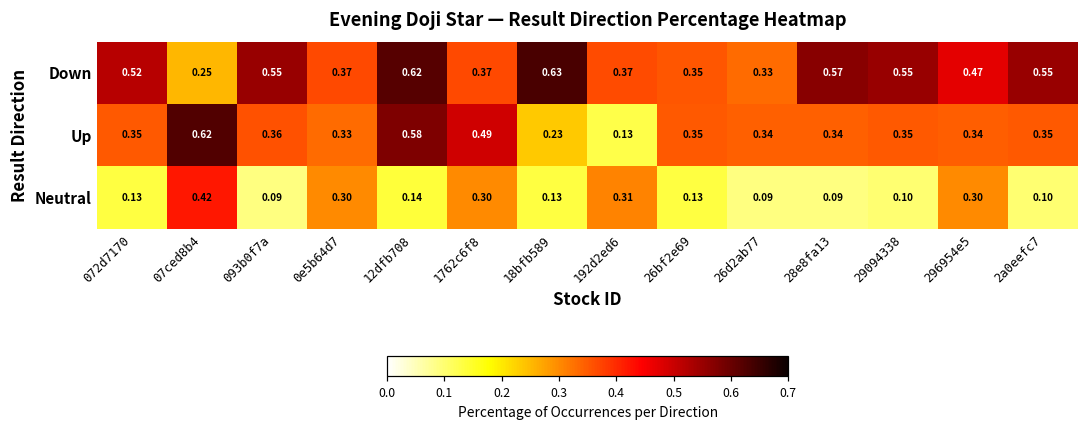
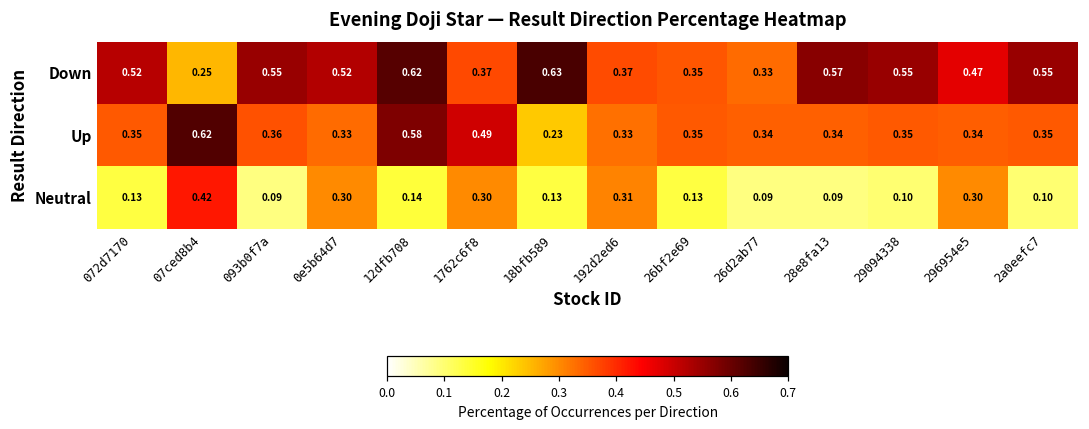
Down, 0e5b64d7: 0.37 -> 0.52
Up, 192d2ed6: 0.13 -> 0.33
